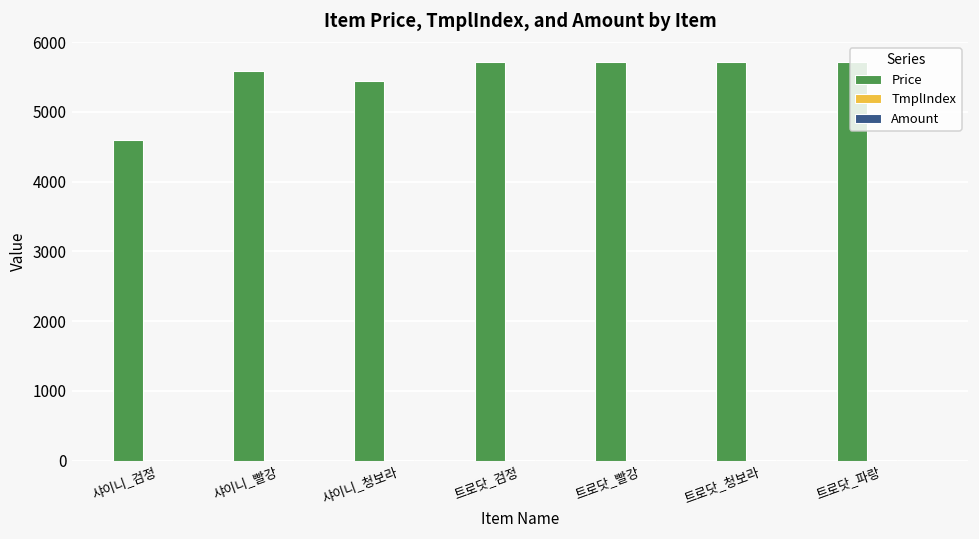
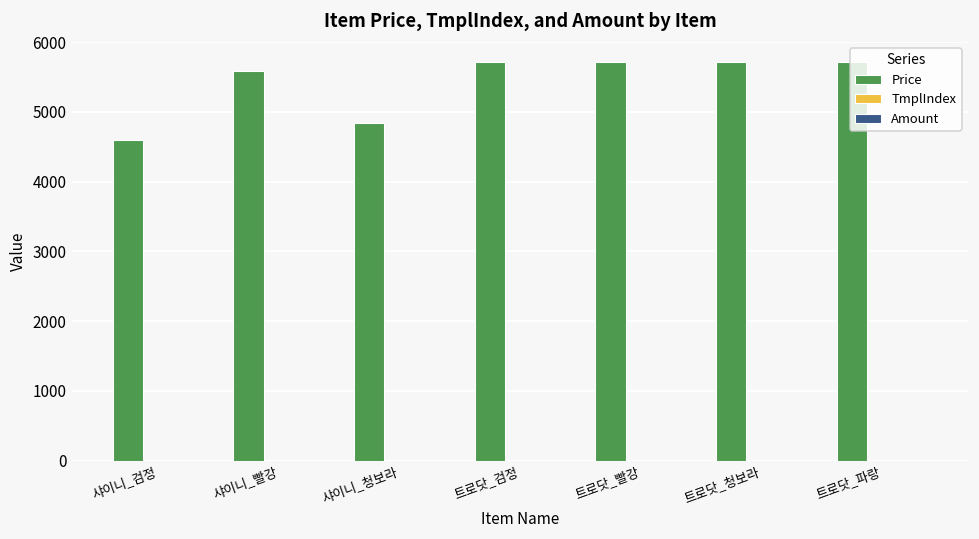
Price, 샤이니_청보라: 5400 -> 4800
